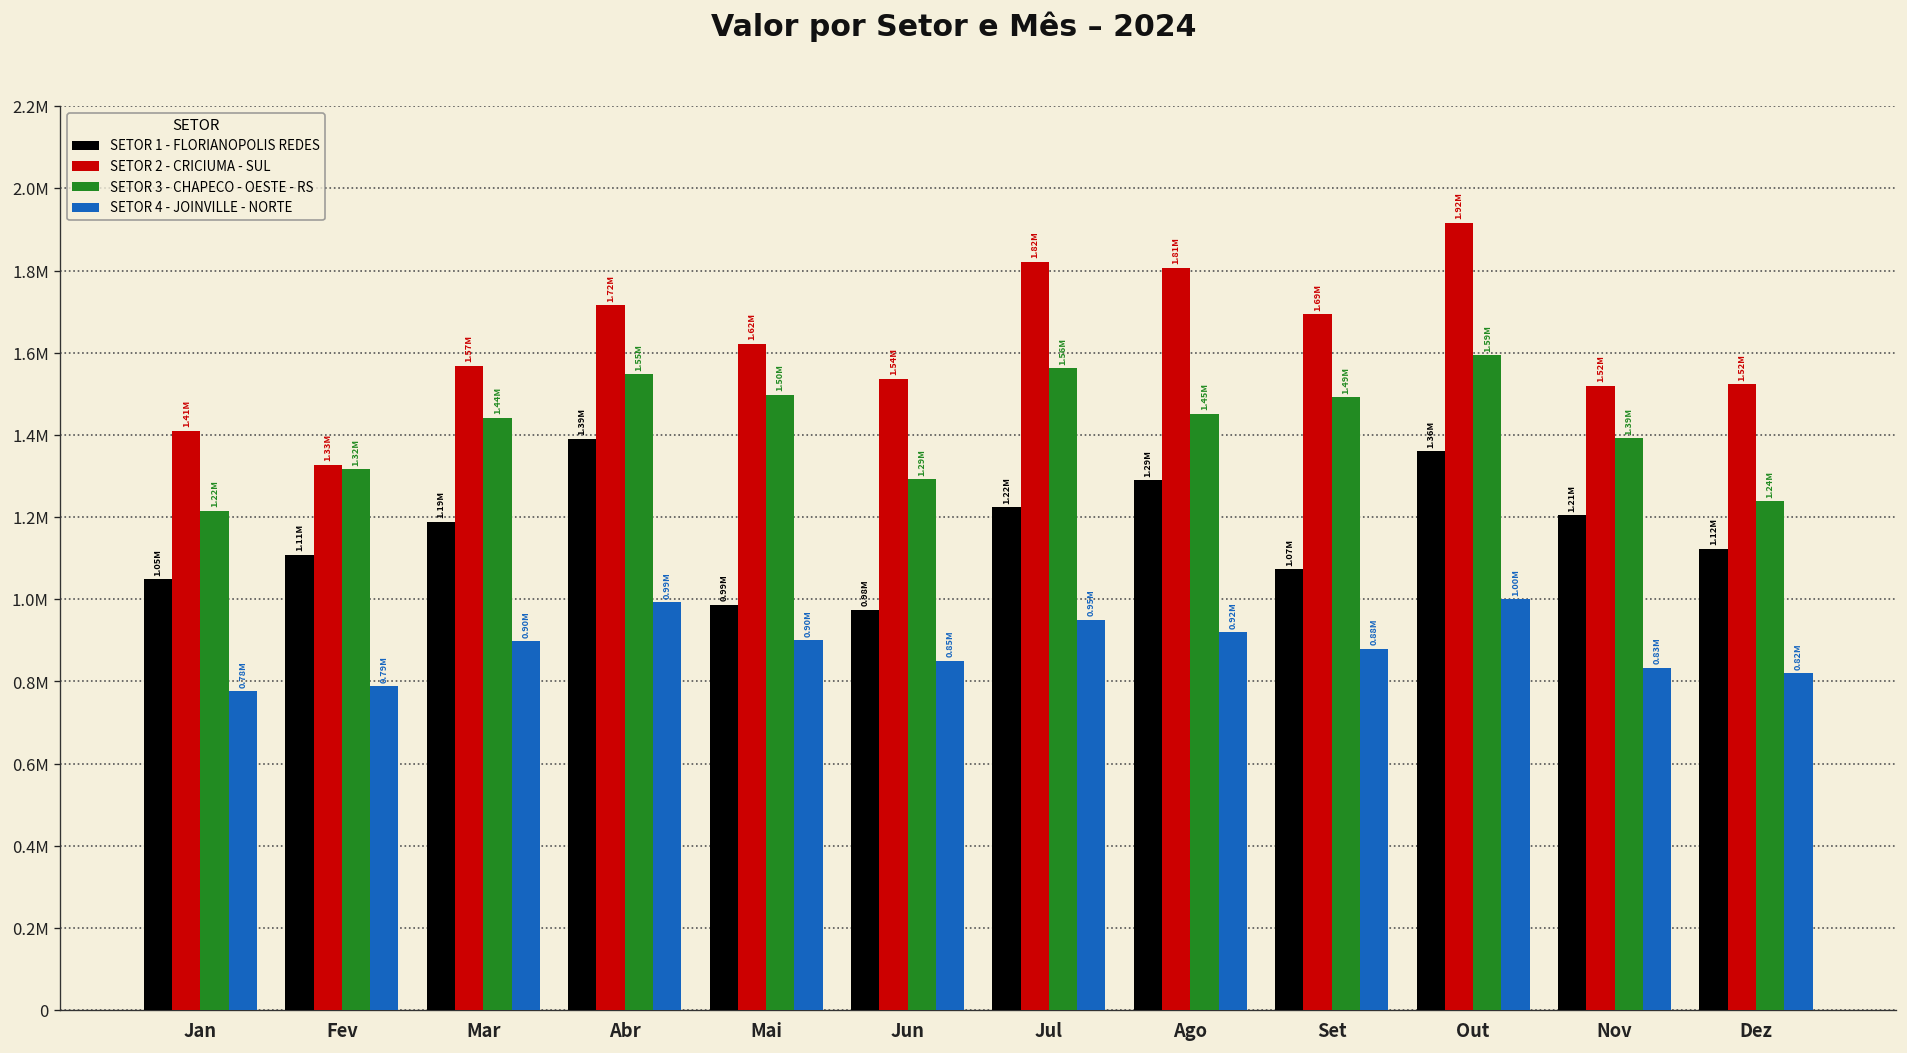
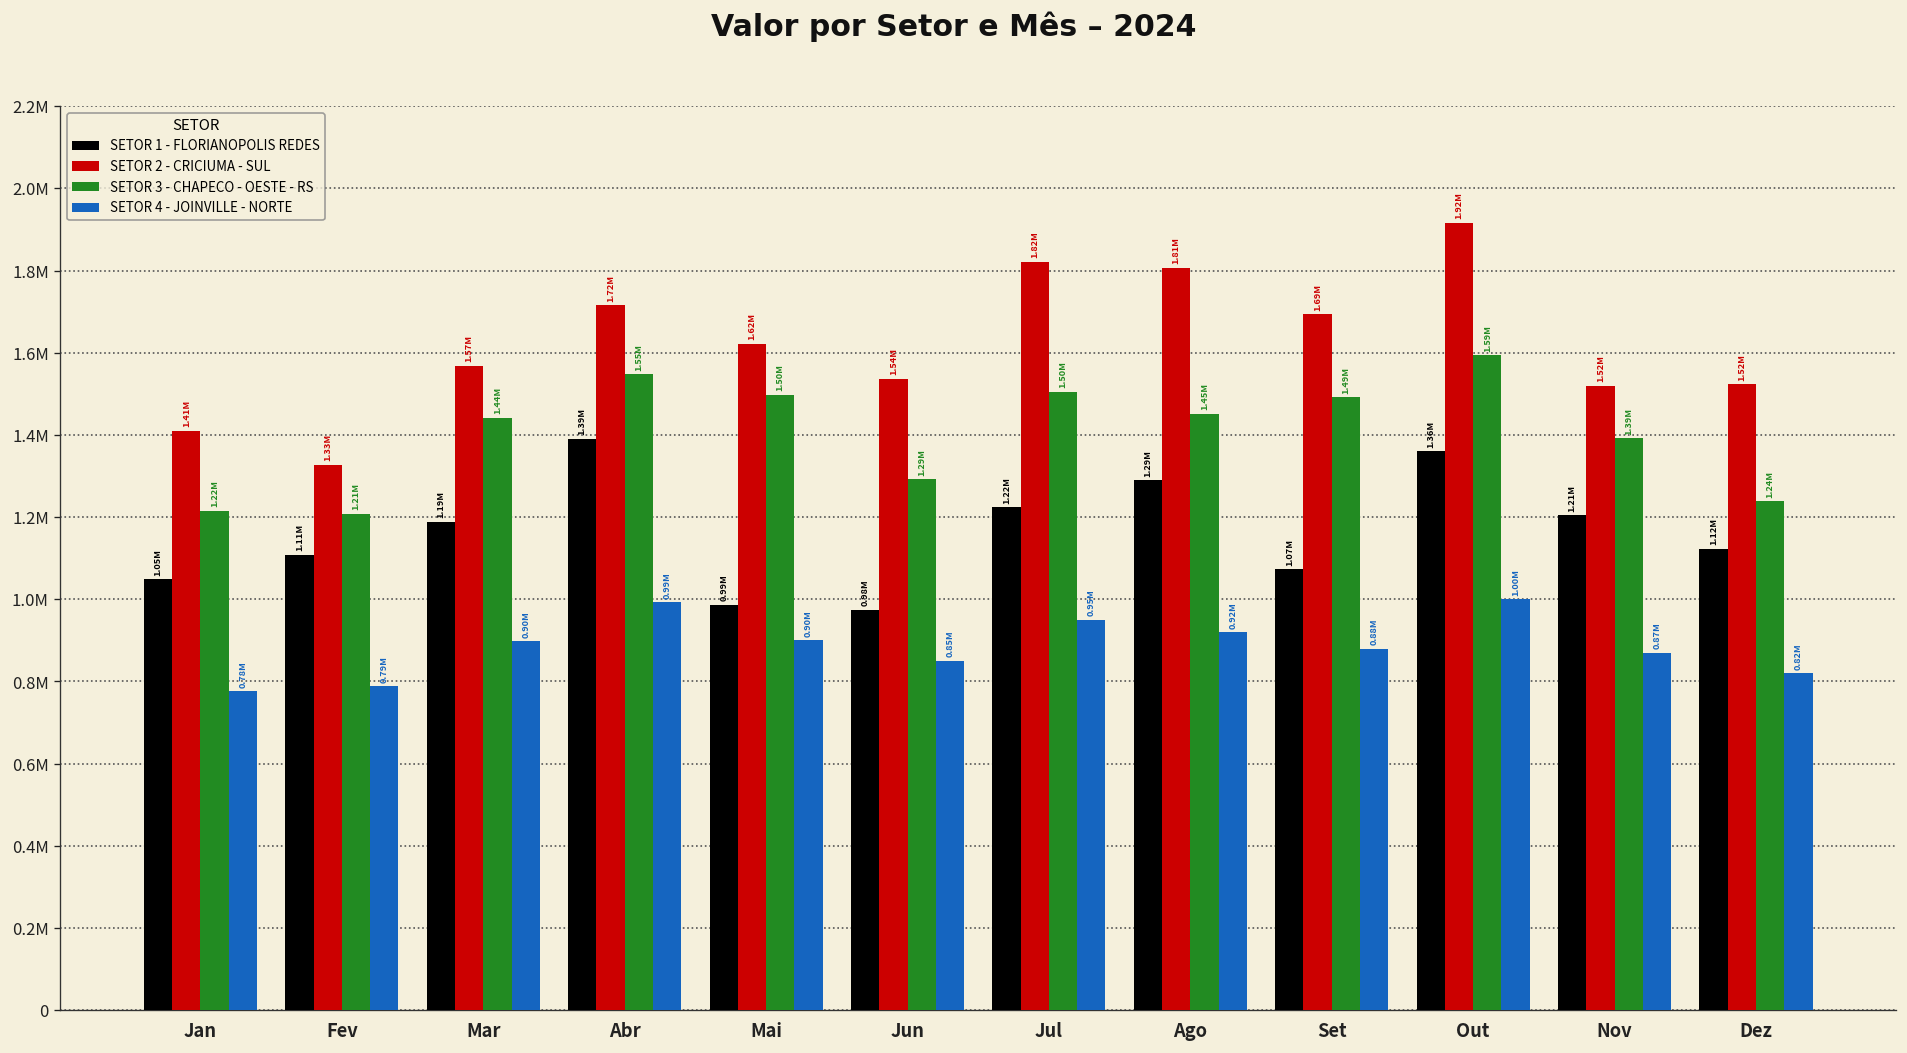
SETOR 3 - CHAPECO - OESTE - RS, Fev: 1.32M -> 1.21M
SETOR 3 - CHAPECO - OESTE - RS, Jul: 1.56M -> 1.50M
SETOR 4 - JOINVILLE - NORTE, Nov: 0.83M -> 0.87M
